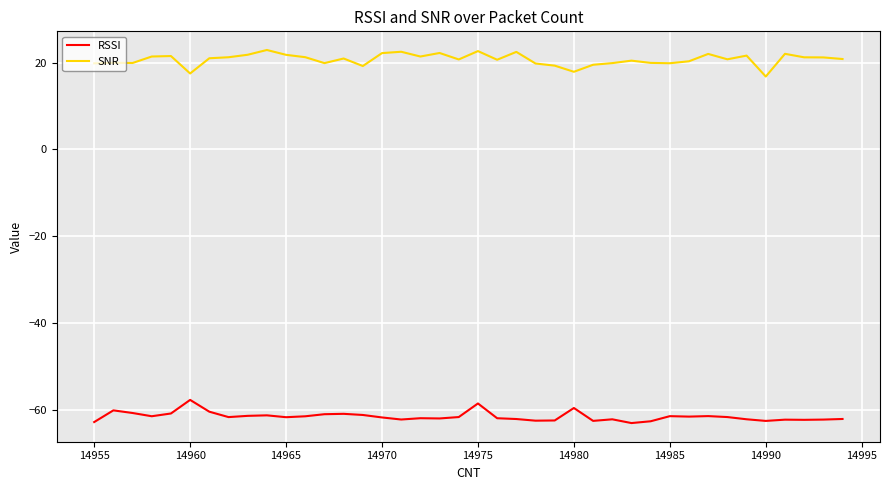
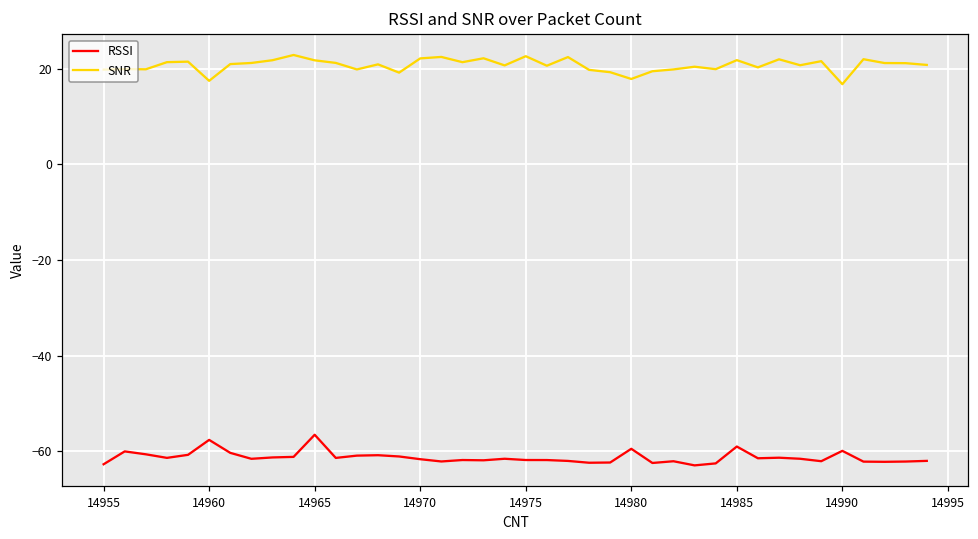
RSSI, 14965: -62 -> -57
RSSI, 14975: -58 -> -62
RSSI, 14985: -61 -> -59
SNR, 14985: 20 -> 22
RSSI, 14990: -62 -> -60
